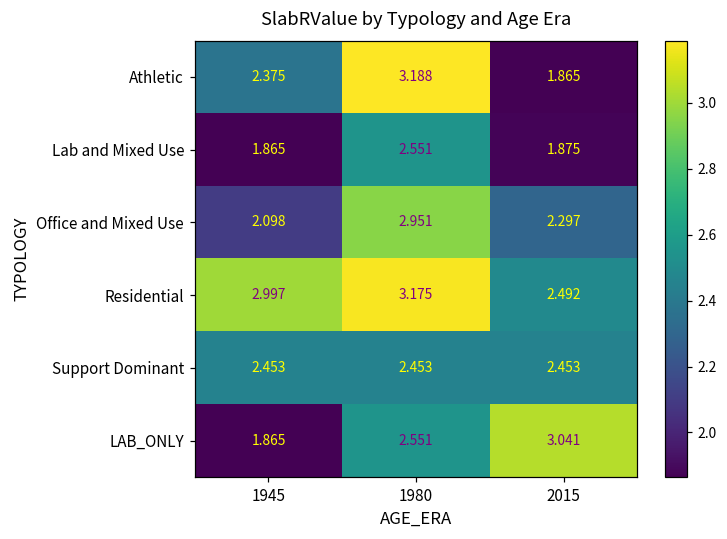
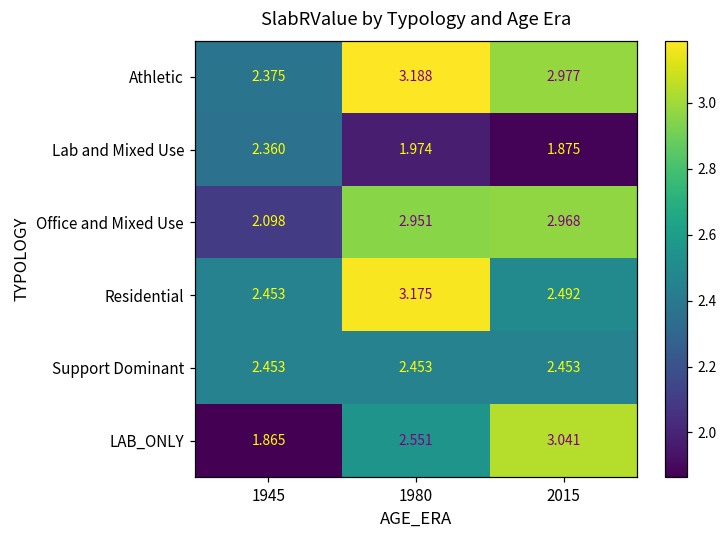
Athletic, 2015: 1.865 -> 2.977
Lab and Mixed Use, 1945: 1.865 -> 2.360
Lab and Mixed Use, 1980: 2.551 -> 1.974
Office and Mixed Use, 2015: 2.297 -> 2.968
Residential, 1945: 2.997 -> 2.453
